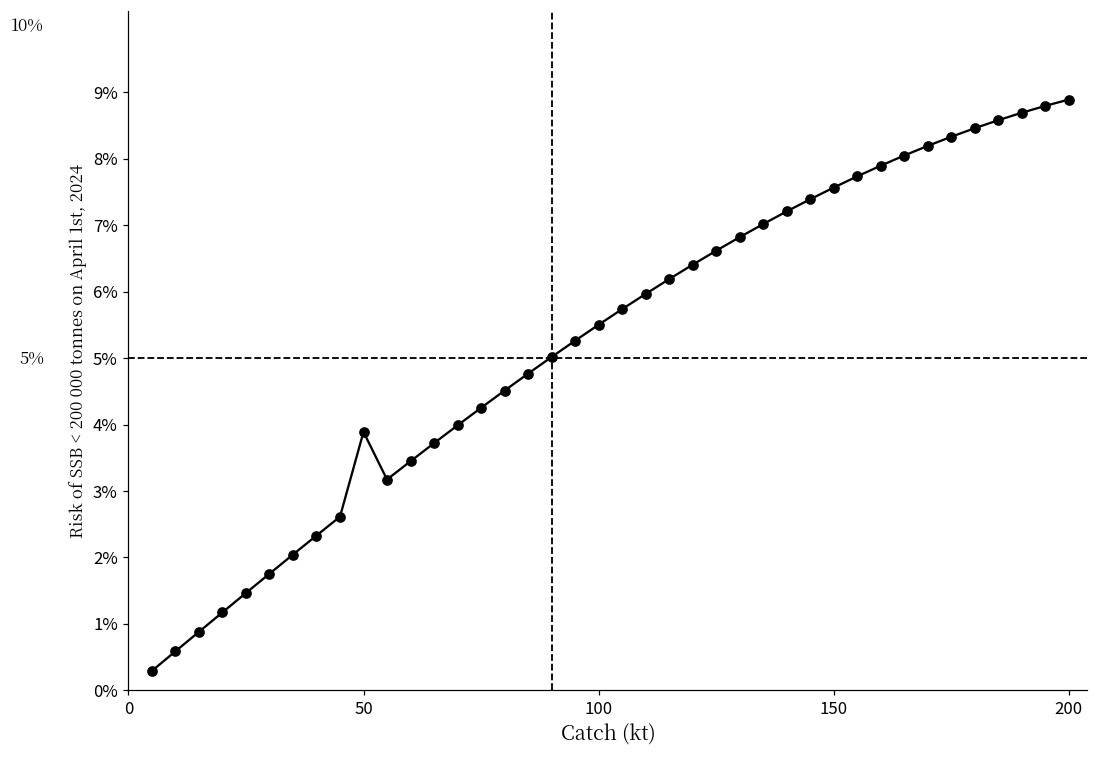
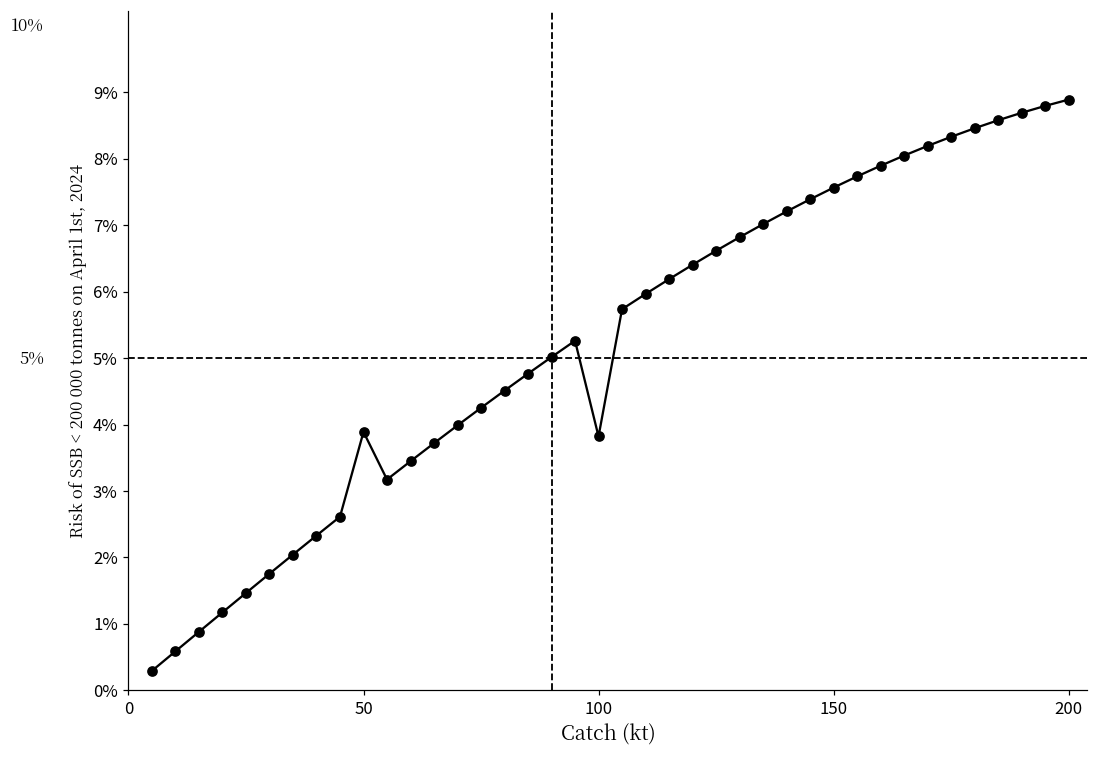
100: 5.5% -> 3.8%
